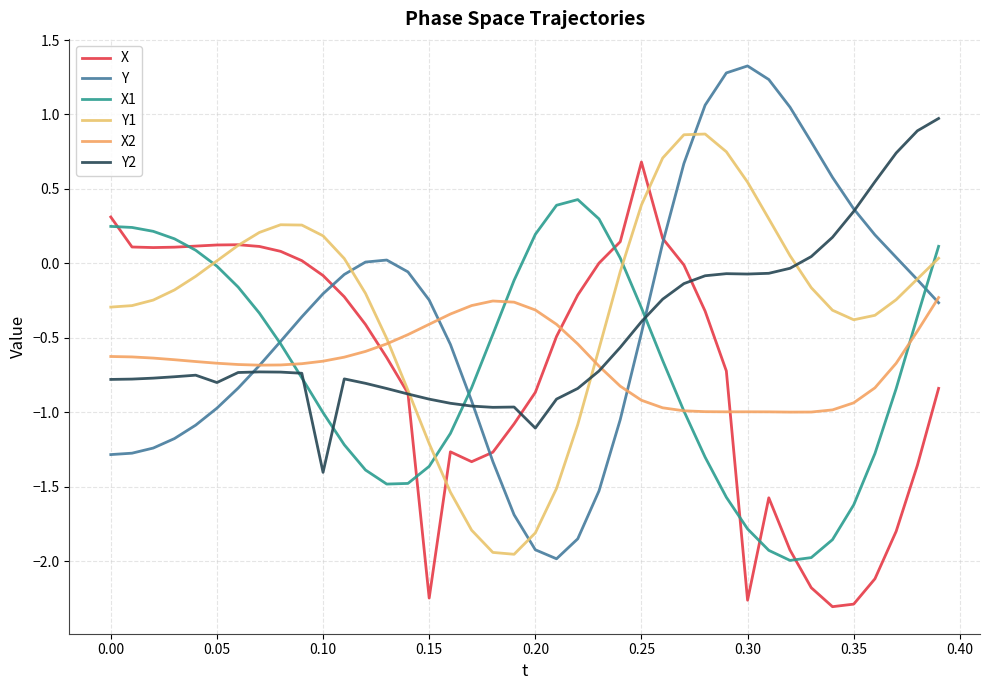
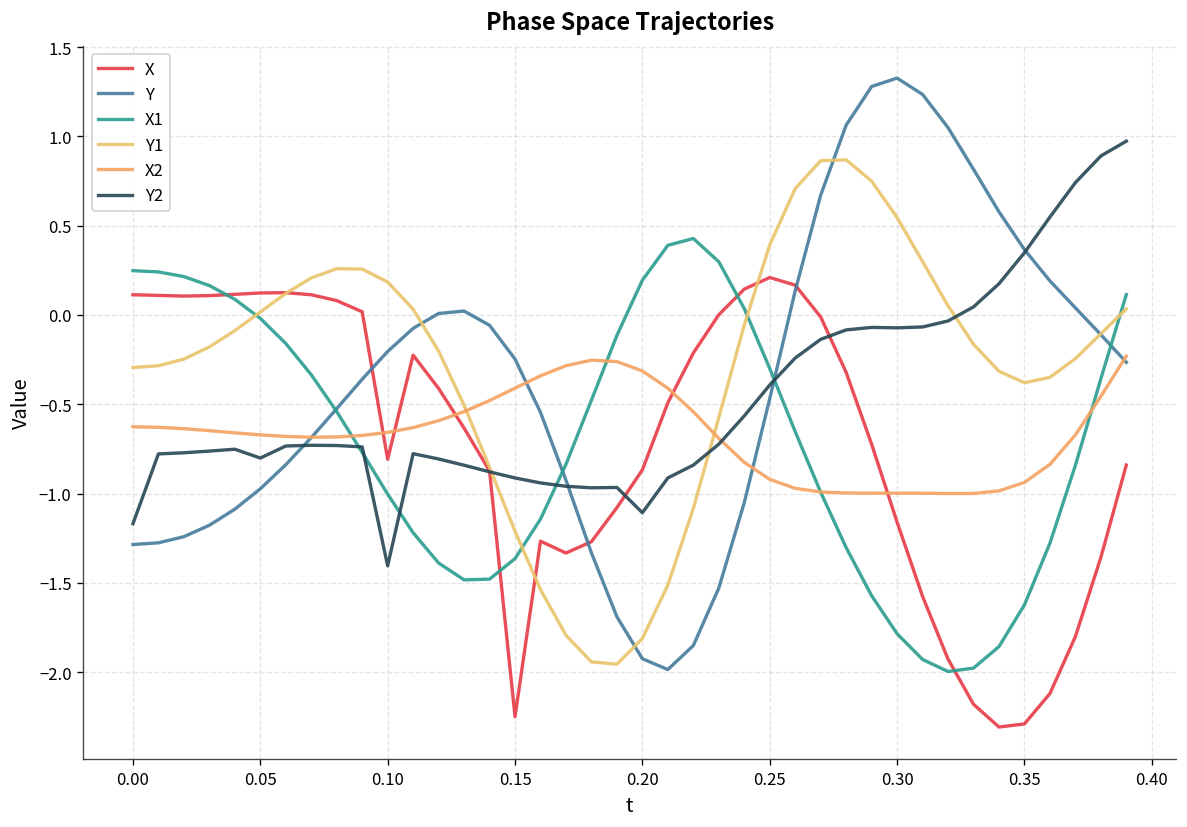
X, 0.00: 0.31 -> 0.11
Y2, 0.00: -0.78 -> -1.17
X, 0.10: -0.08 -> -0.81
X, 0.25: 0.68 -> 0.21
X, 0.30: -2.26 -> -1.16
